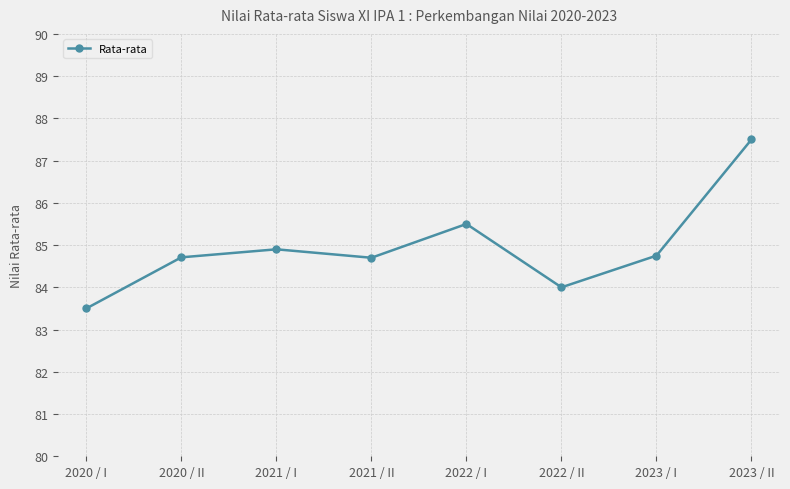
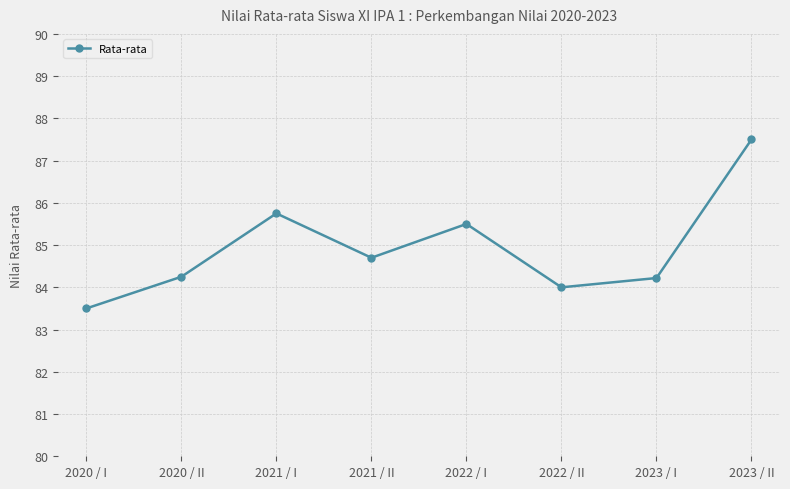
2020 / II: 84.7 -> 84.3
2021 / I: 84.9 -> 85.8
2023 / I: 84.8 -> 84.2
